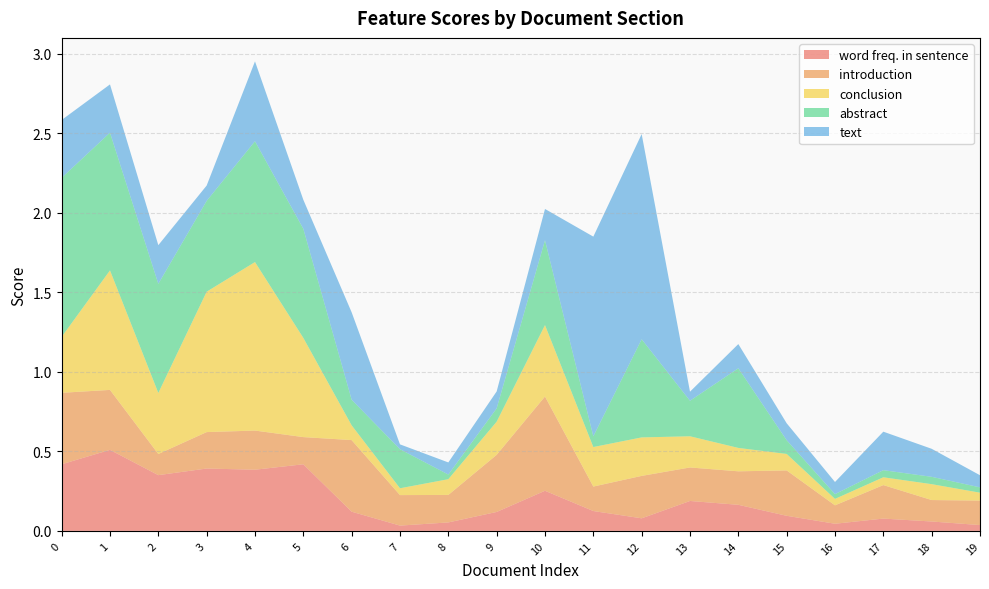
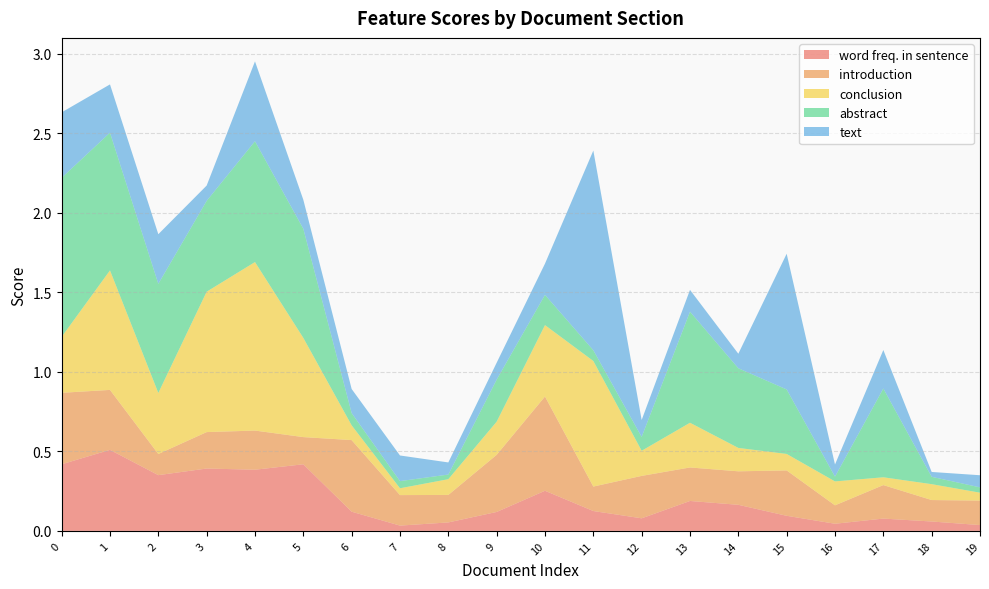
text, 0: 0.36 -> 0.41
text, 2: 0.24 -> 0.31
abstract, 6: 0.16 -> 0.08
text, 6: 0.55 -> 0.15
abstract, 7: 0.25 -> 0.05
text, 7: 0.03 -> 0.16
abstract, 9: 0.08 -> 0.26
abstract, 10: 0.53 -> 0.19
conclusion, 11: 0.25 -> 0.79
conclusion, 12: 0.24 -> 0.16
abstract, 12: 0.62 -> 0.09
text, 12: 1.29 -> 0.11
conclusion, 13: 0.20 -> 0.28
abstract, 13: 0.22 -> 0.70
text, 13: 0.06 -> 0.14
text, 14: 0.15 -> 0.09
abstract, 15: 0.09 -> 0.41
text, 15: 0.11 -> 0.85
conclusion, 16: 0.04 -> 0.15
abstract, 17: 0.04 -> 0.56
text, 18: 0.18 -> 0.03
